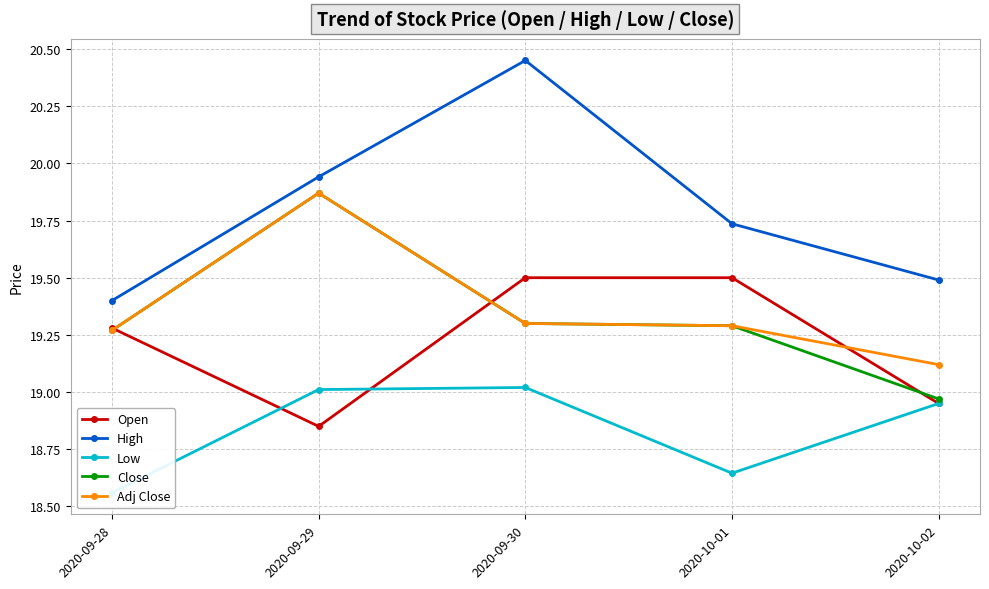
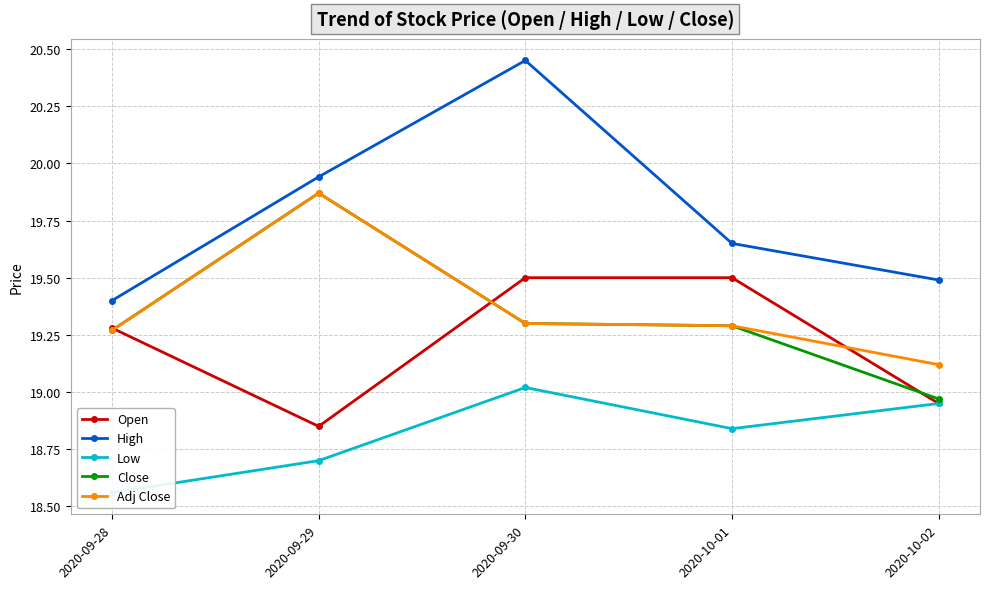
Low, 2020-09-29: 19.01 -> 18.70
High, 2020-10-01: 19.74 -> 19.65
Low, 2020-10-01: 18.65 -> 18.84
